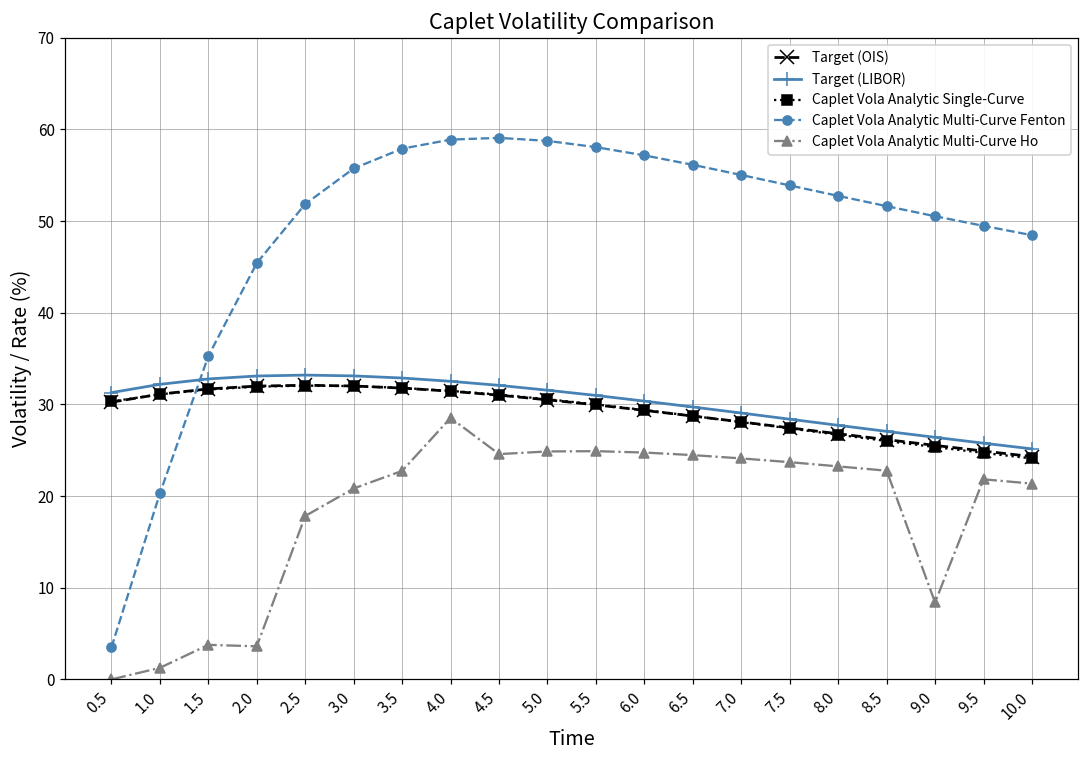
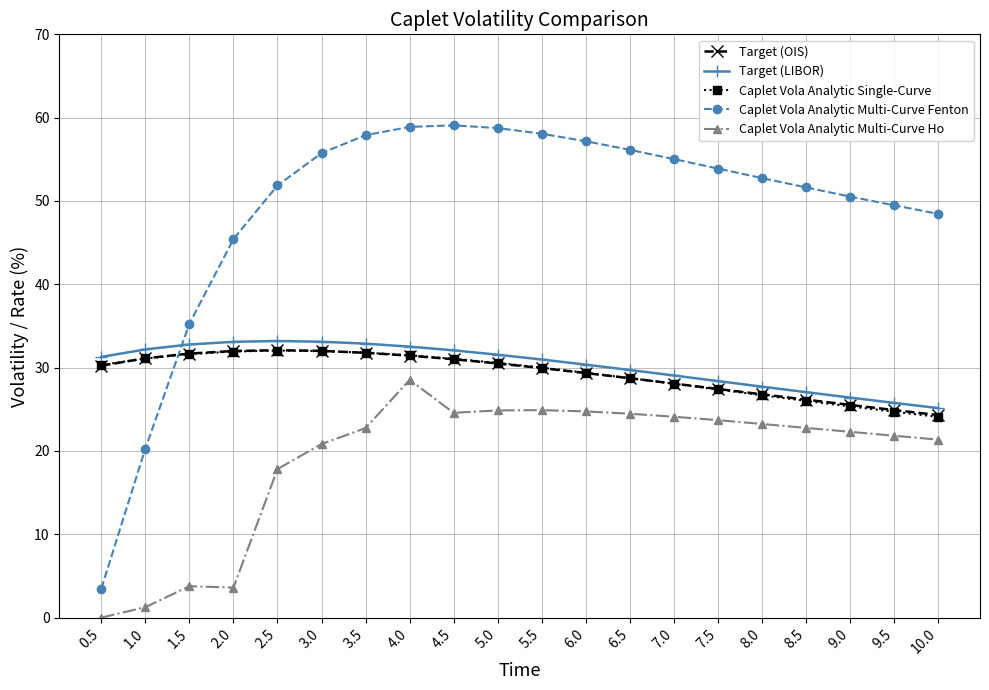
Caplet Vola Analytic Multi-Curve Ho, 9.0: 8 -> 22
